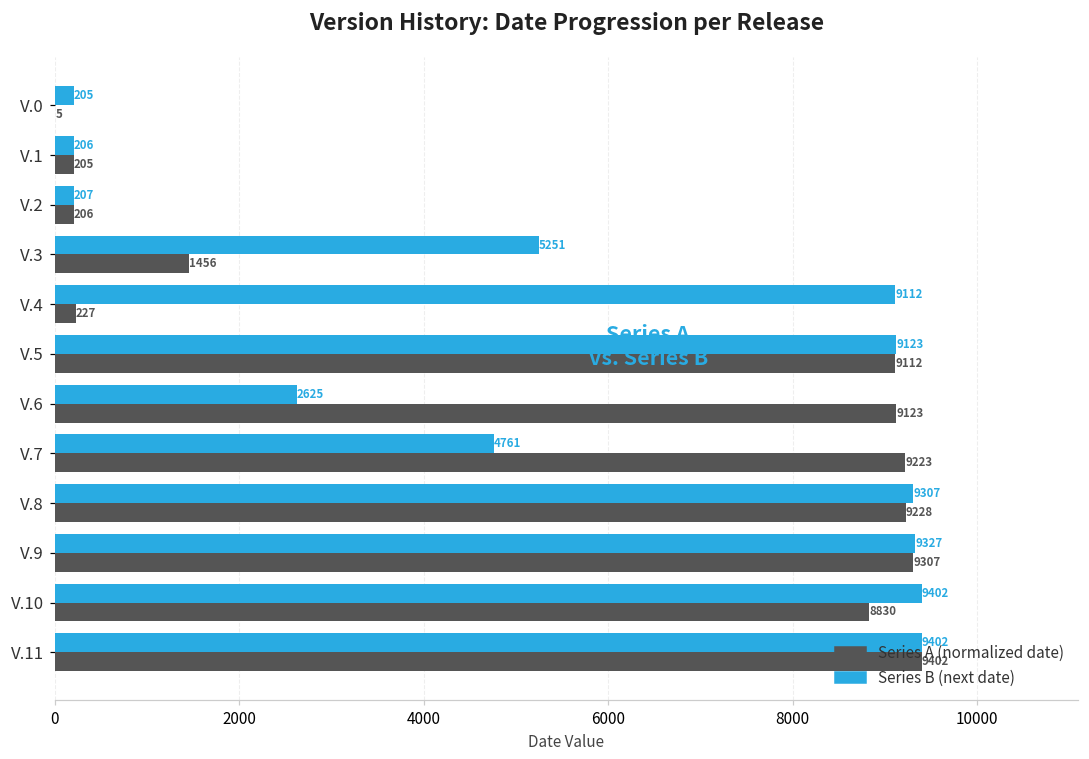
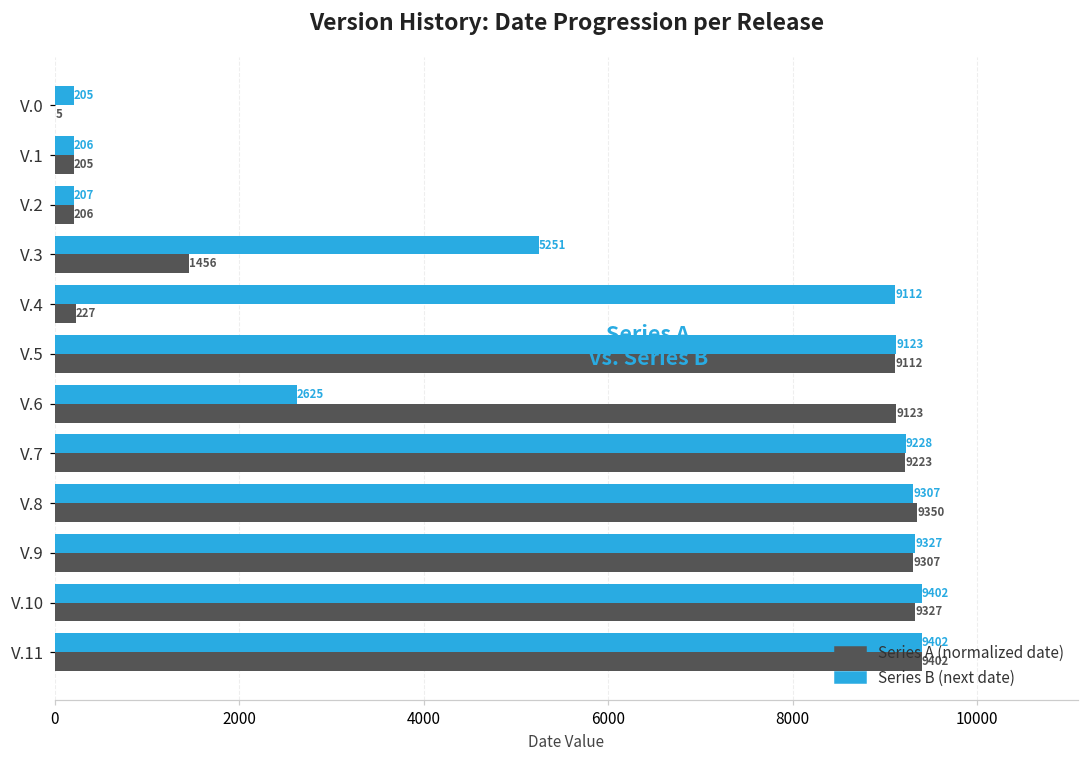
Series B (next date), V.7: 4761 -> 9228
Series A (normalized date), V.8: 9228 -> 9350
Series A (normalized date), V.10: 8830 -> 9327
